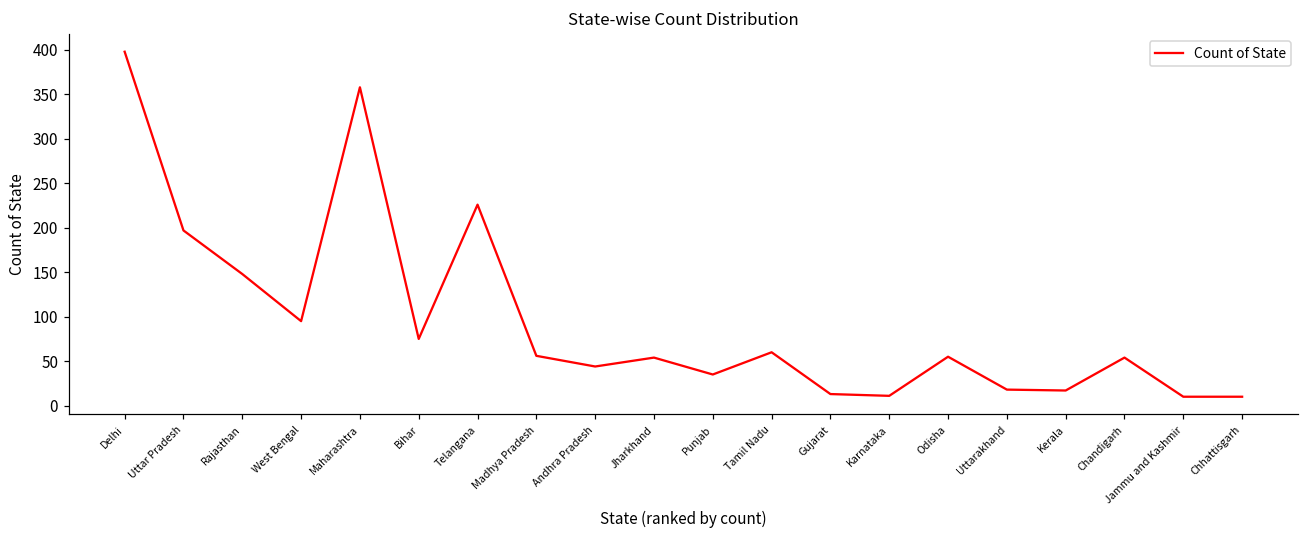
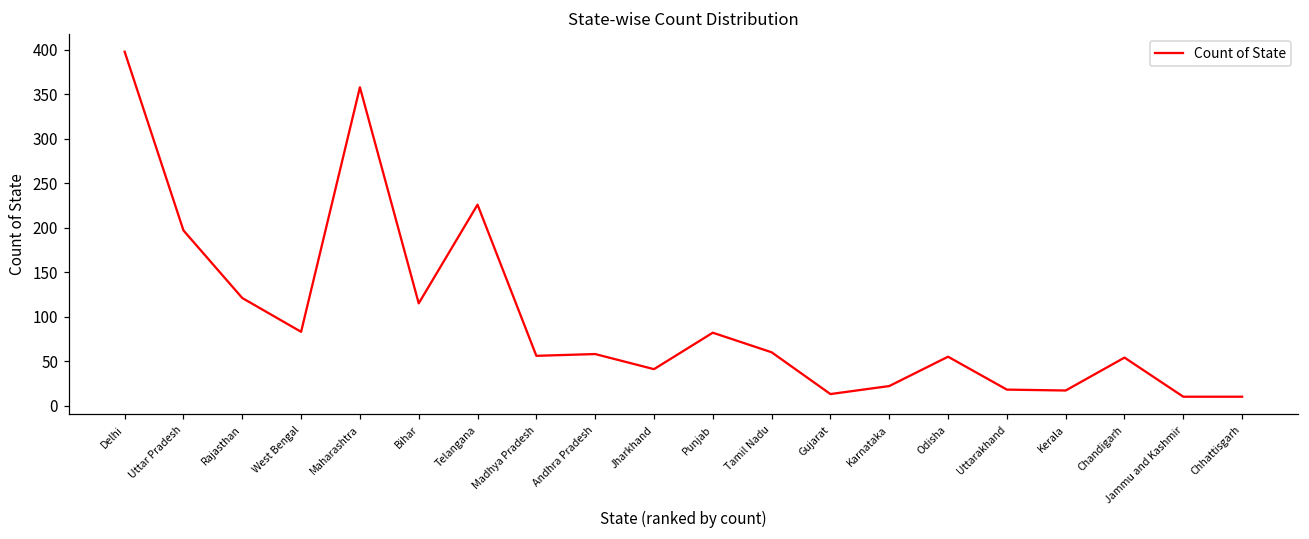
Rajasthan: 150 -> 120
West Bengal: 100 -> 80
Bihar: 80 -> 120
Andhra Pradesh: 40 -> 60
Jharkhand: 50 -> 40
Punjab: 40 -> 80
Karnataka: 10 -> 20
